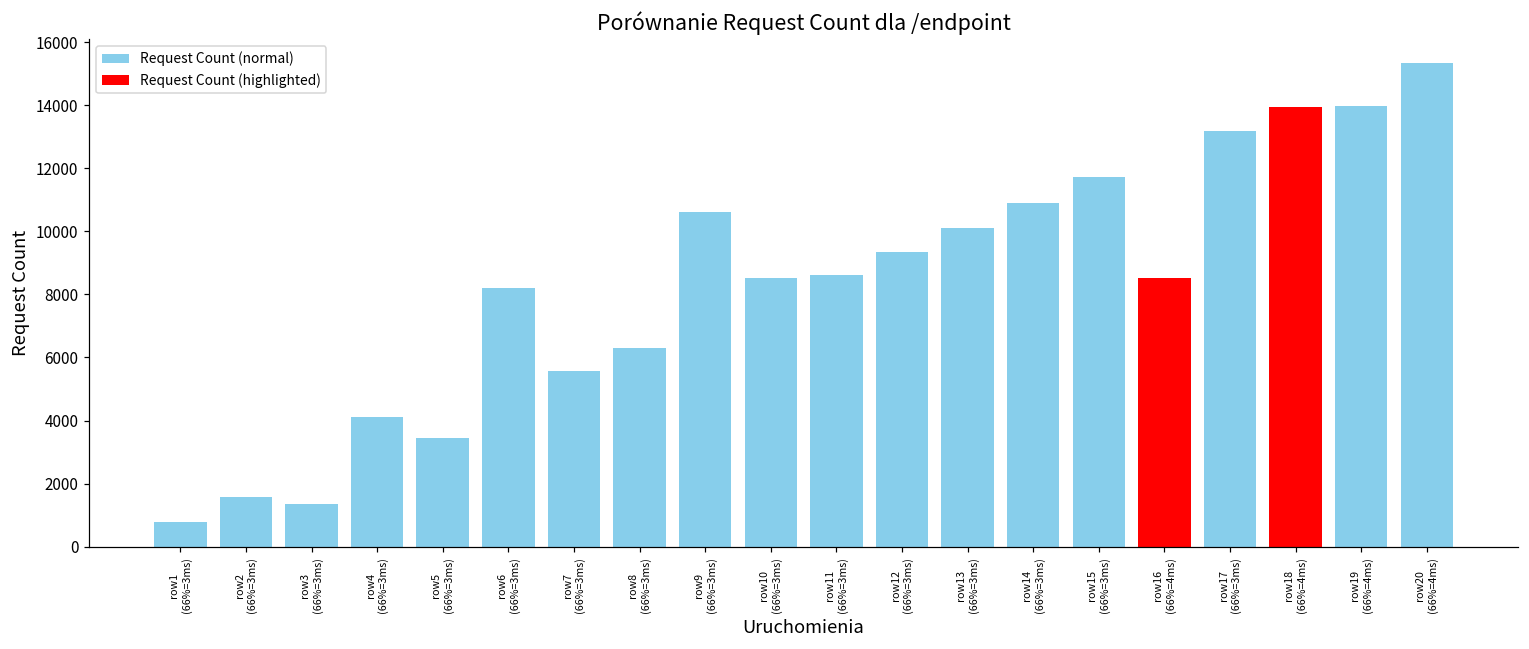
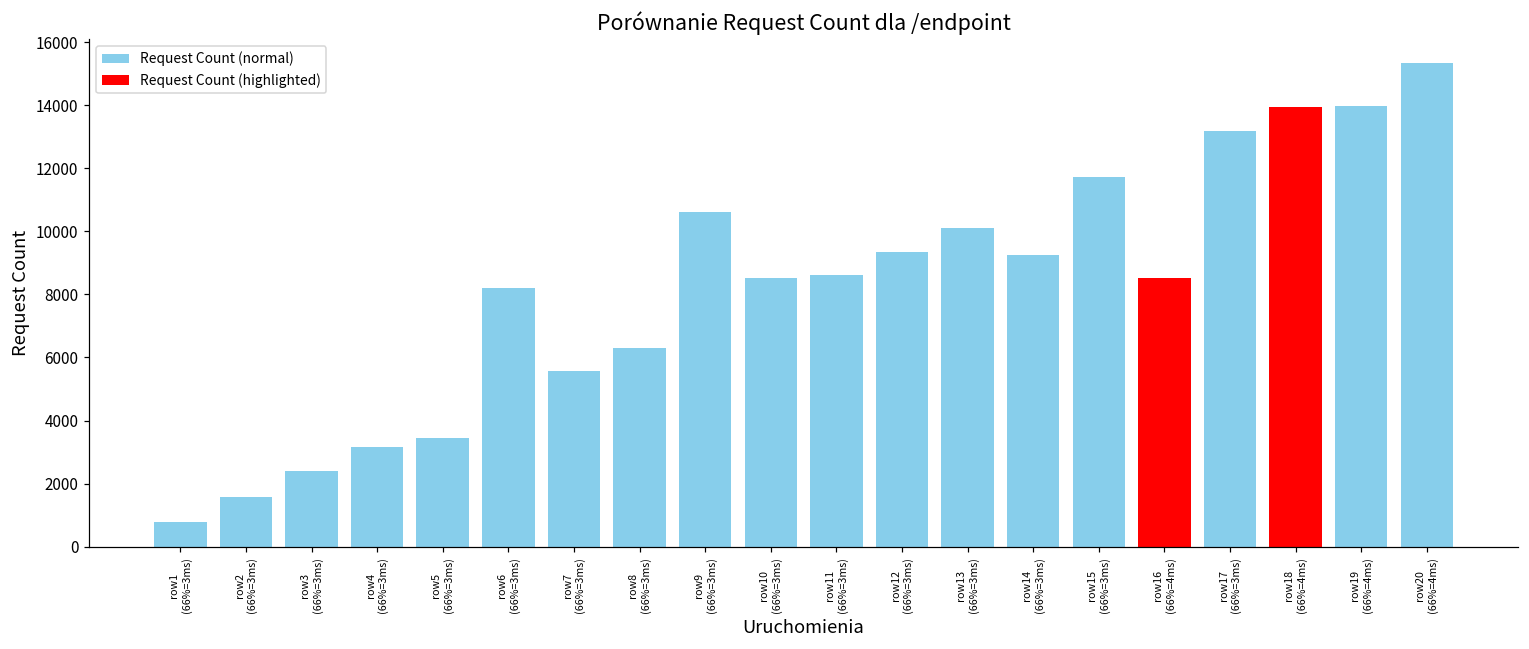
row3 (66%=3ms): 1300 -> 2400
row4 (66%=3ms): 4100 -> 3200
row14 (66%=3ms): 10900 -> 9300
